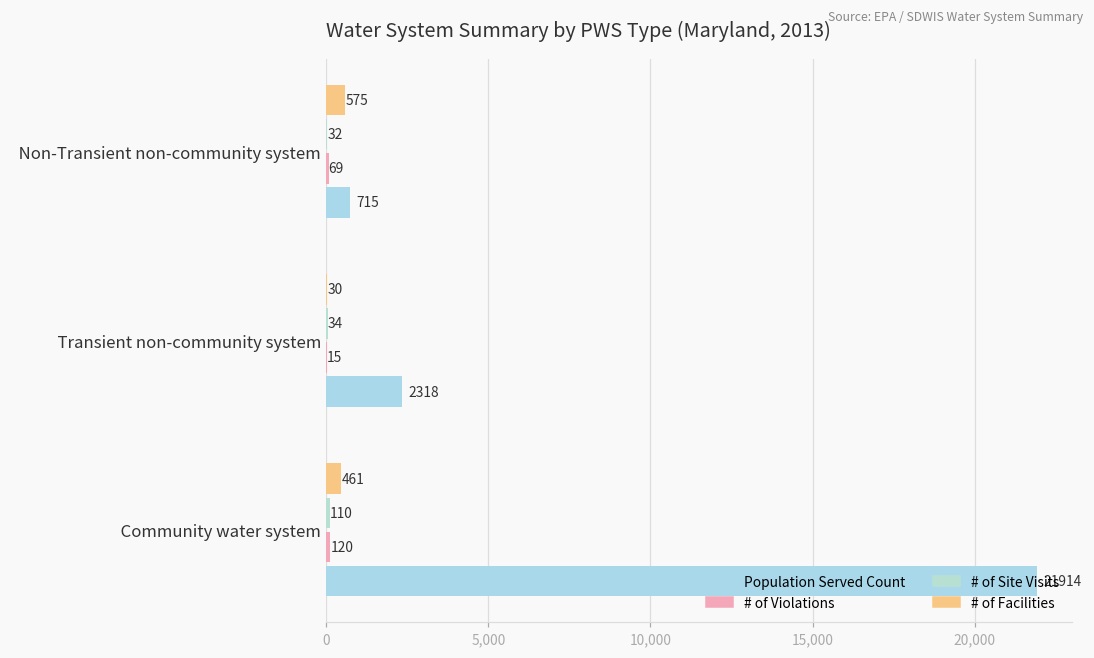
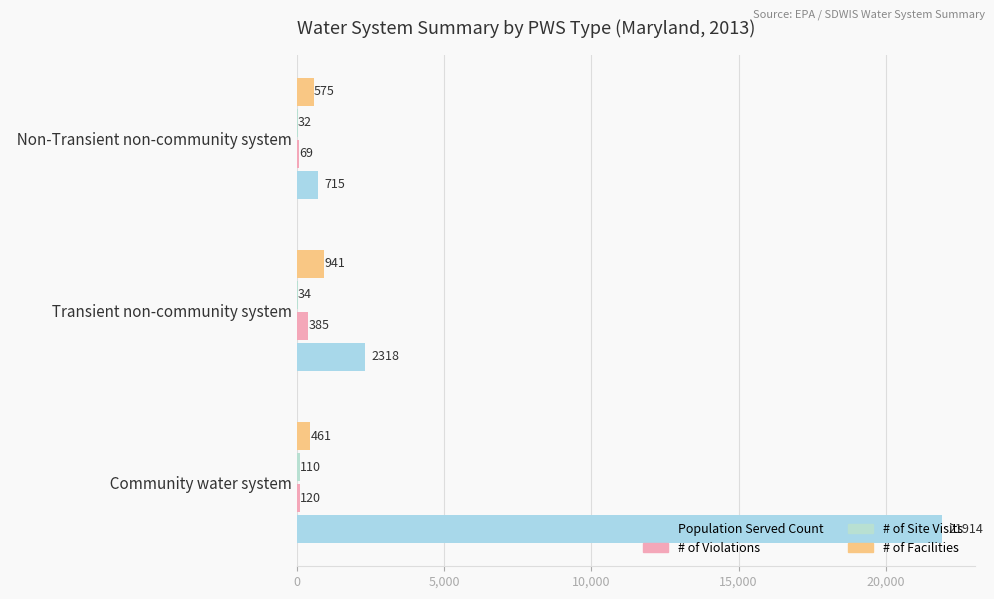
# of Facilities, Transient non-community system: 30 -> 941
# of Violations, Transient non-community system: 15 -> 385
